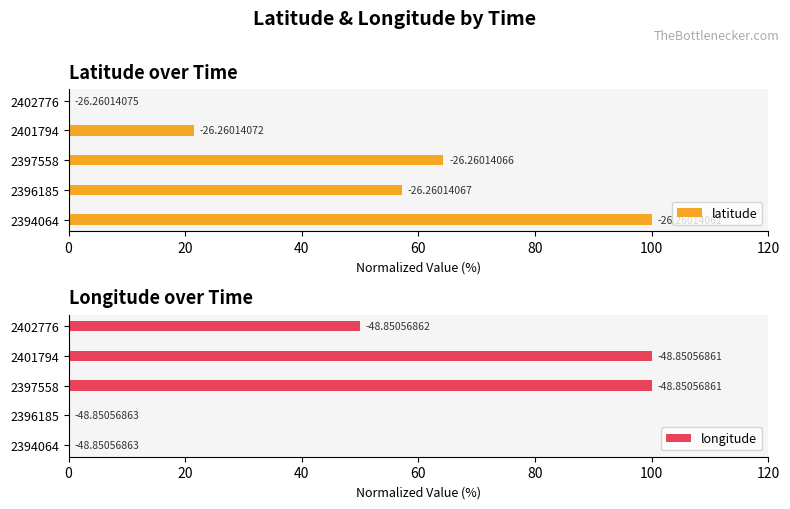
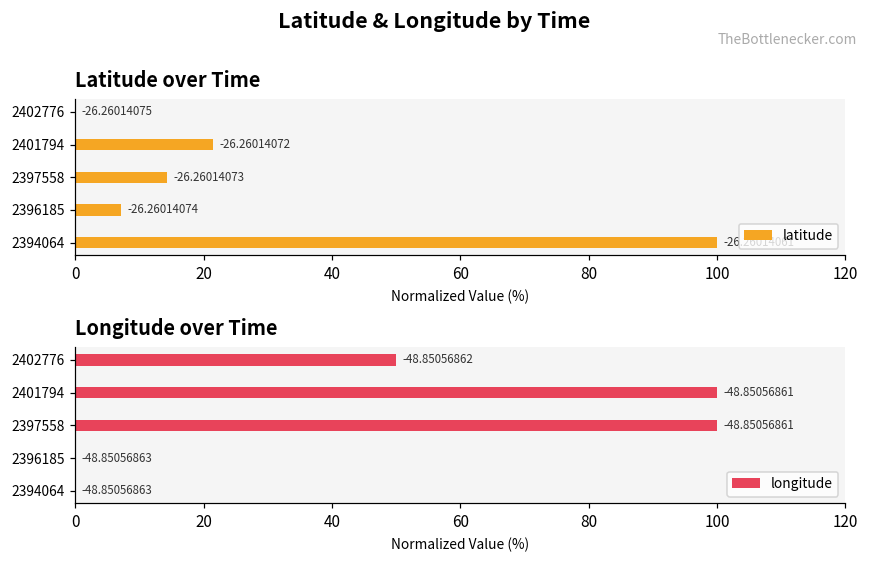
Latitude over Time, 2397558: -26.26014066 -> -26.26014073
Latitude over Time, 2396185: -26.26014067 -> -26.26014074
